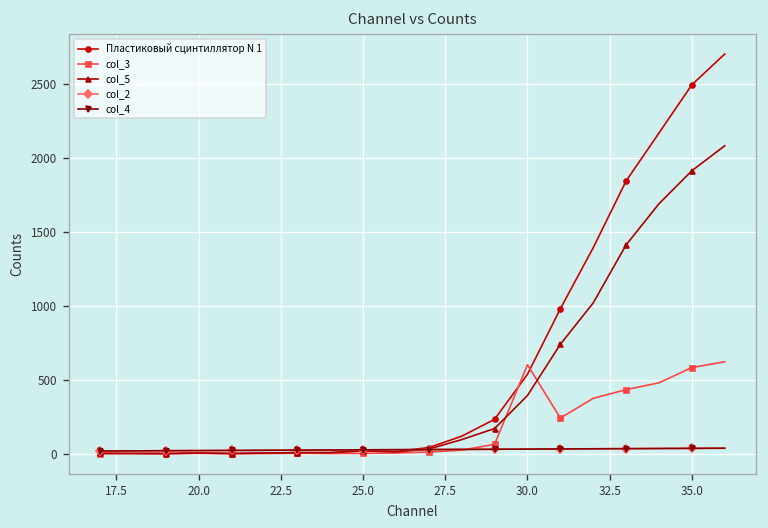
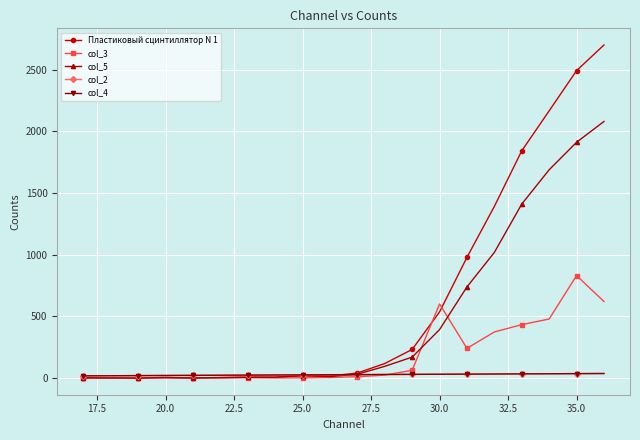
col_3, 35.0: 580 -> 830
